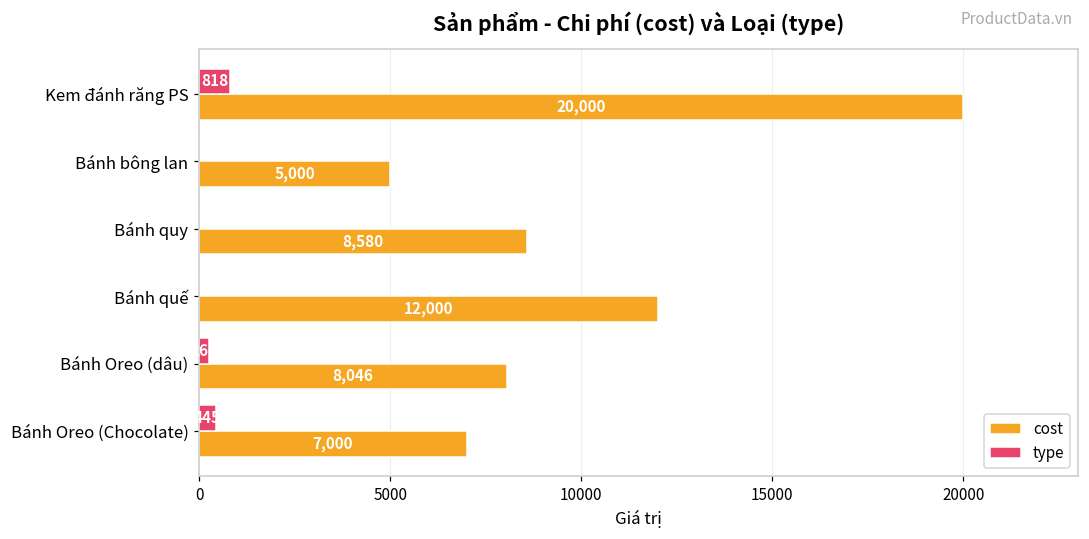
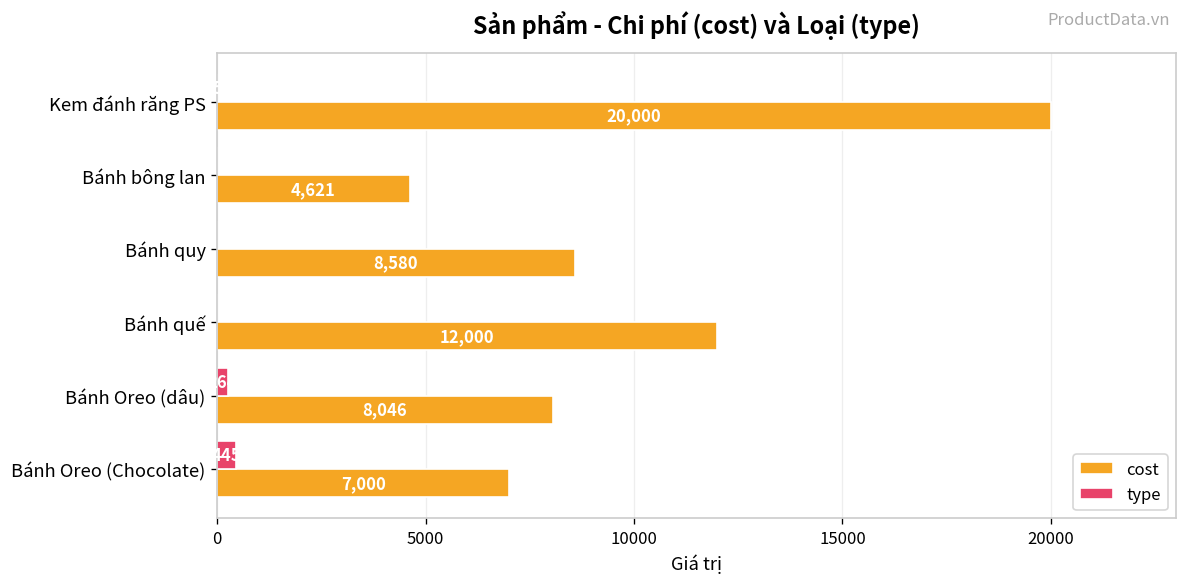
type, Kem đánh răng PS: 800 -> 0
cost, Bánh bông lan: 5,000 -> 4,621
